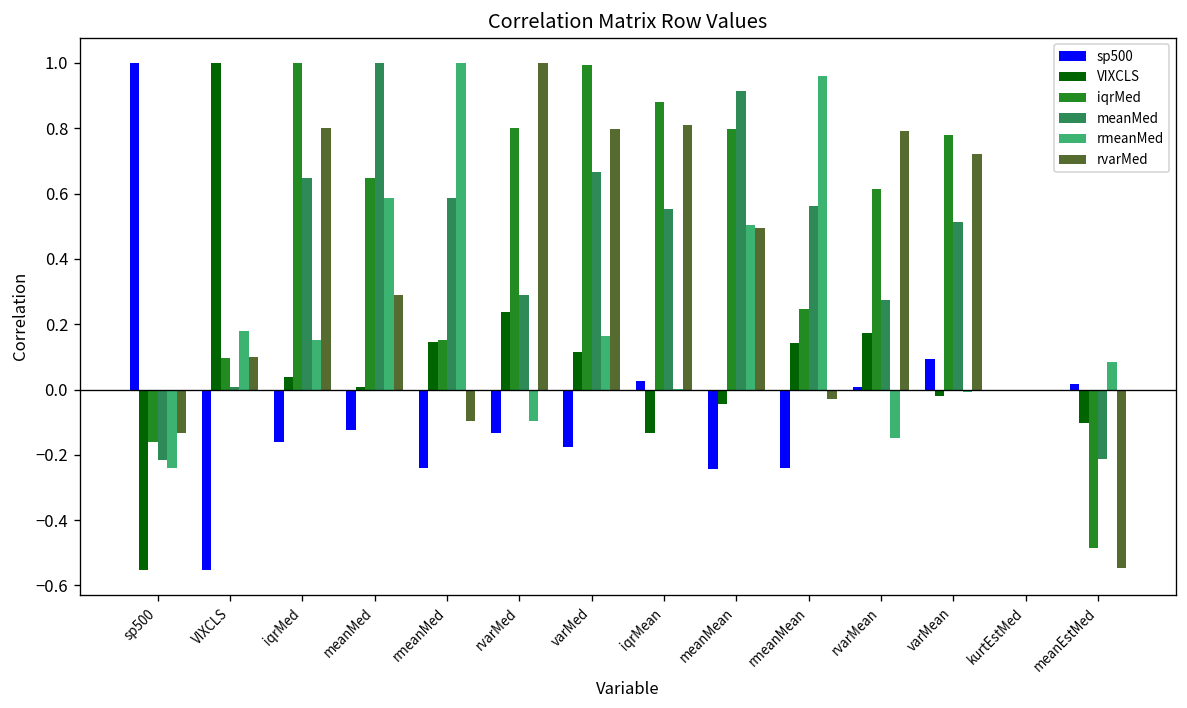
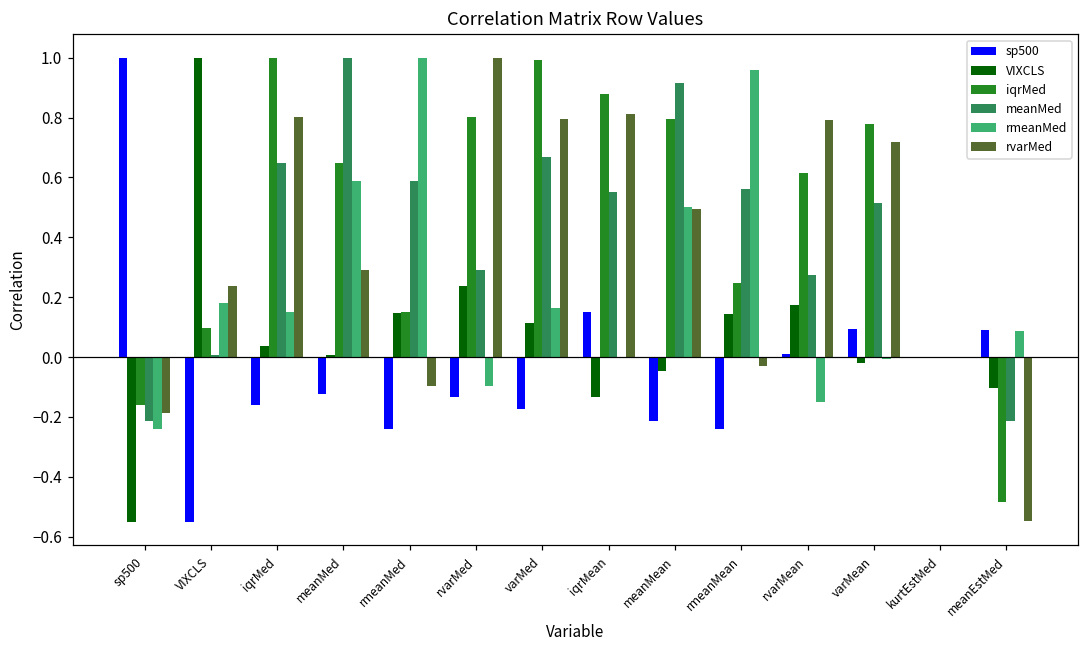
rvarMed, sp500: -0.13 -> -0.19
rvarMed, VIXCLS: 0.10 -> 0.24
sp500, iqrMean: 0.02 -> 0.15
sp500, meanMean: -0.24 -> -0.21
sp500, meanEstMed: 0.02 -> 0.09
